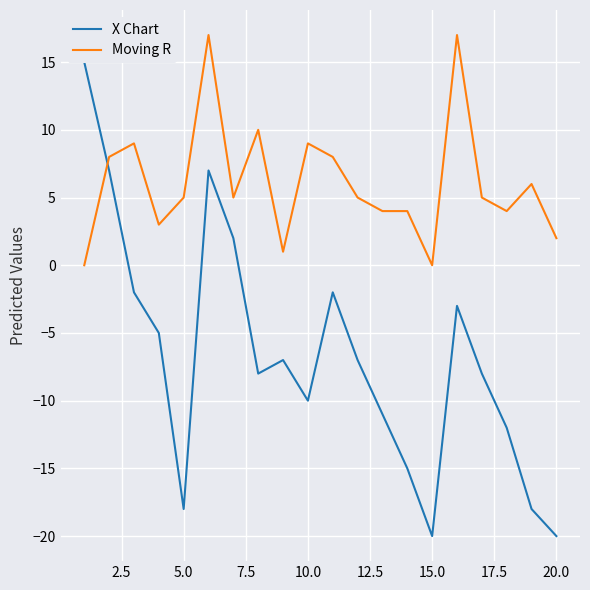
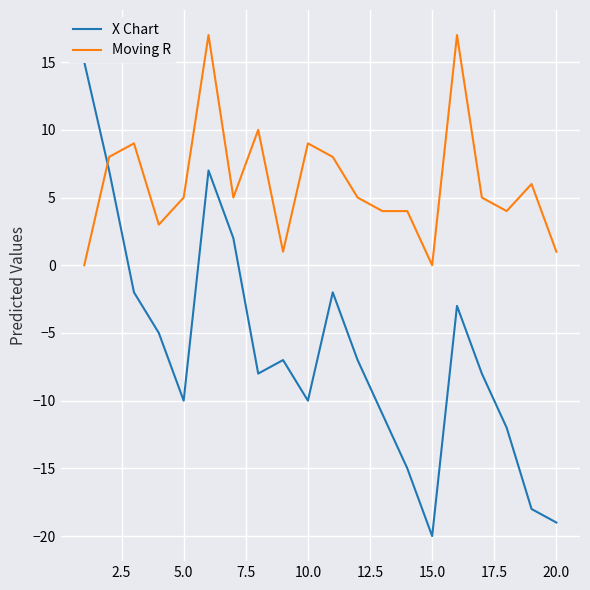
X Chart, 5.0: -18 -> -10
X Chart, 20.0: -20 -> -19
Moving R, 20.0: 2 -> 1
